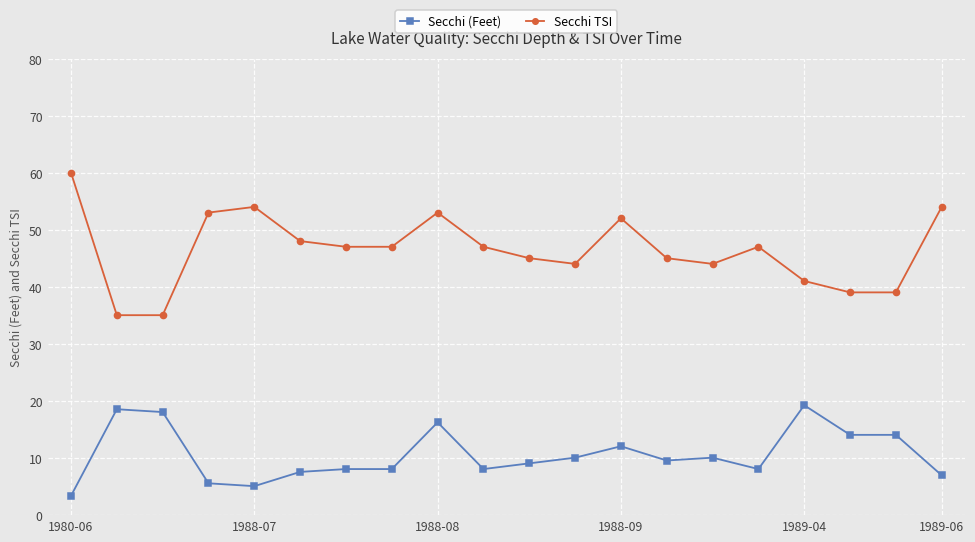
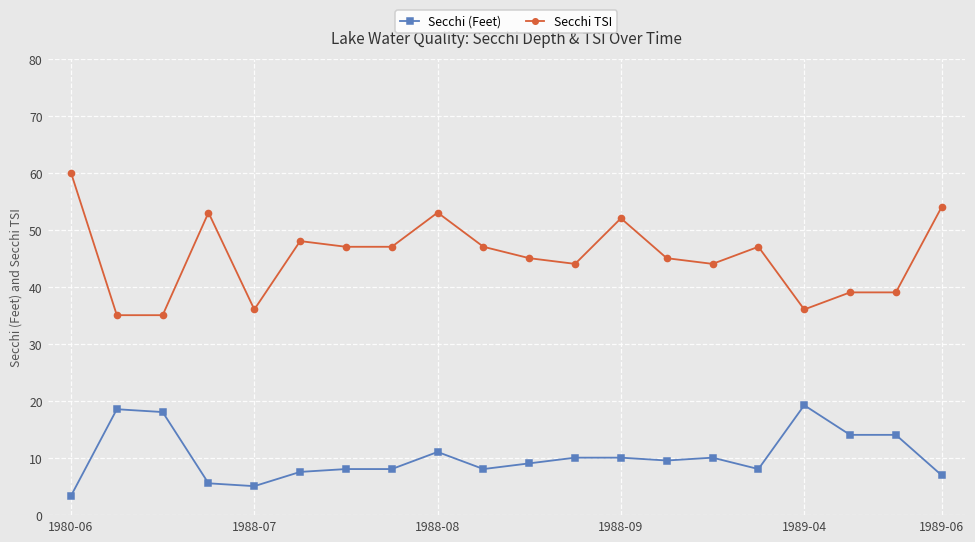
Secchi TSI, 1988-07: 54 -> 36
Secchi (Feet), 1988-08: 16 -> 11
Secchi (Feet), 1988-09: 12 -> 10
Secchi TSI, 1989-04: 41 -> 36
